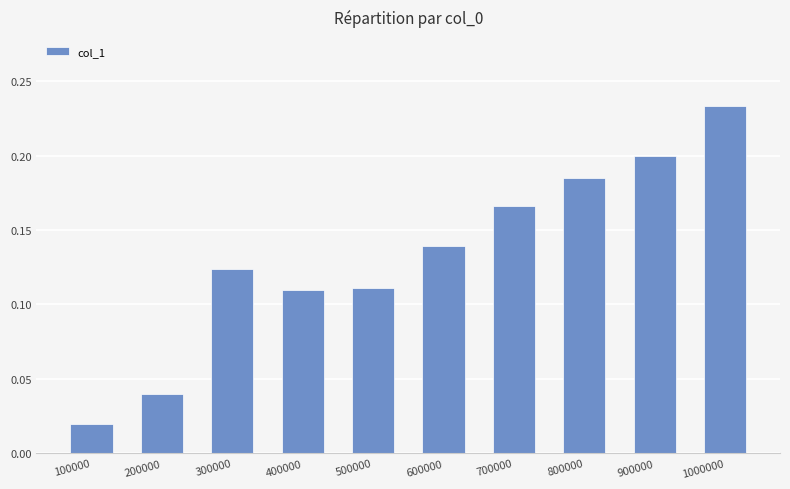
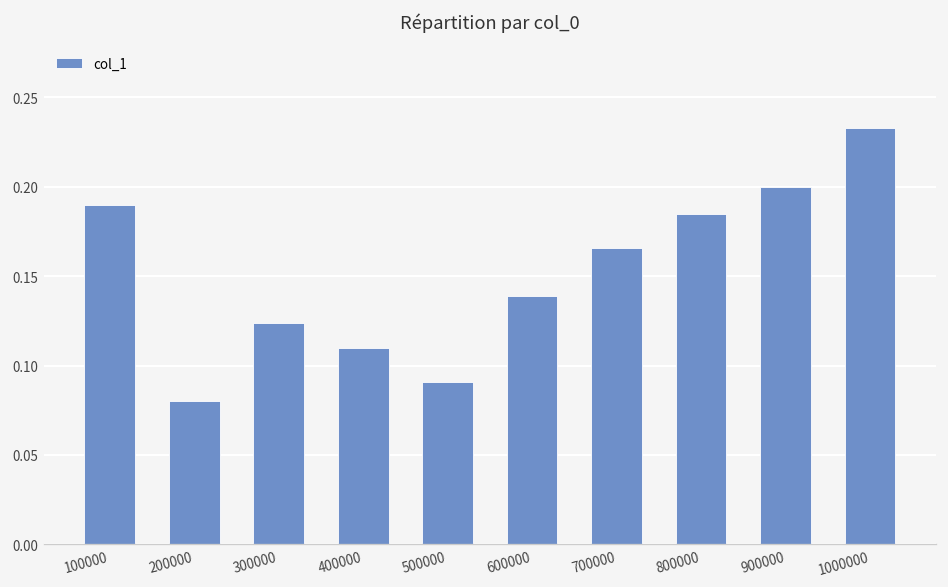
100000: 0.02 -> 0.19
200000: 0.04 -> 0.08
500000: 0.111 -> 0.091
